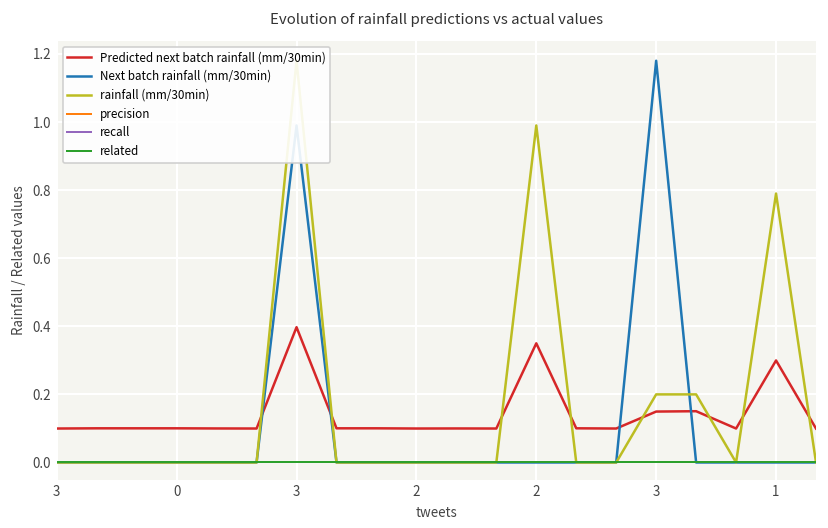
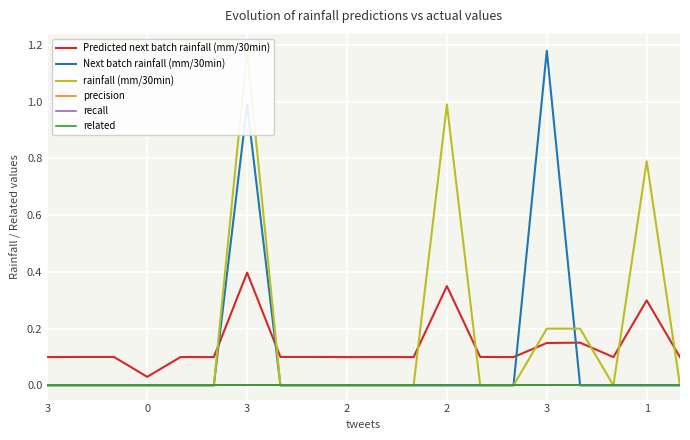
Predicted next batch rainfall (mm/30min), 0: 0.10 -> 0.03
